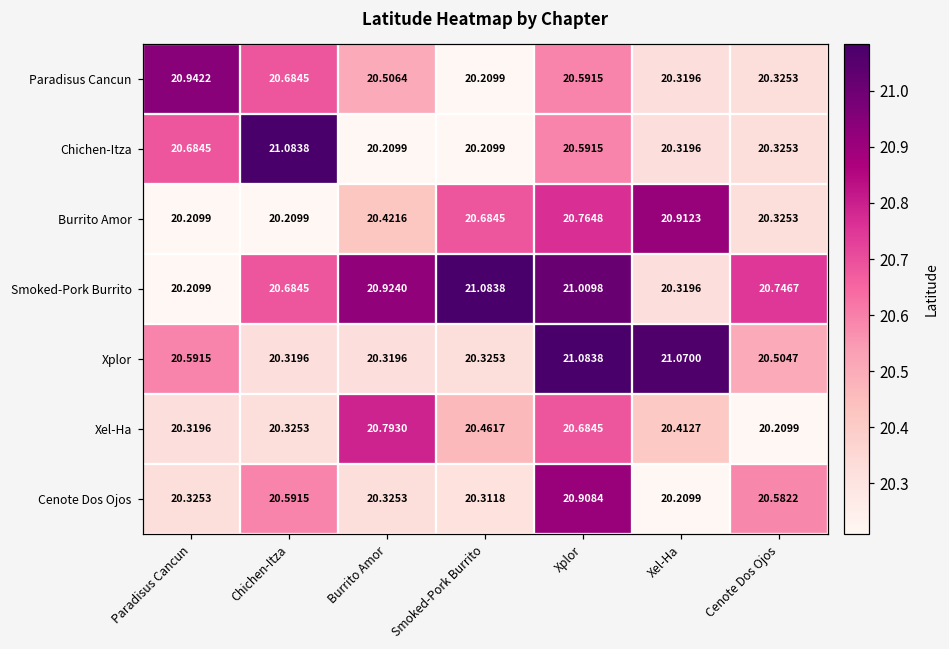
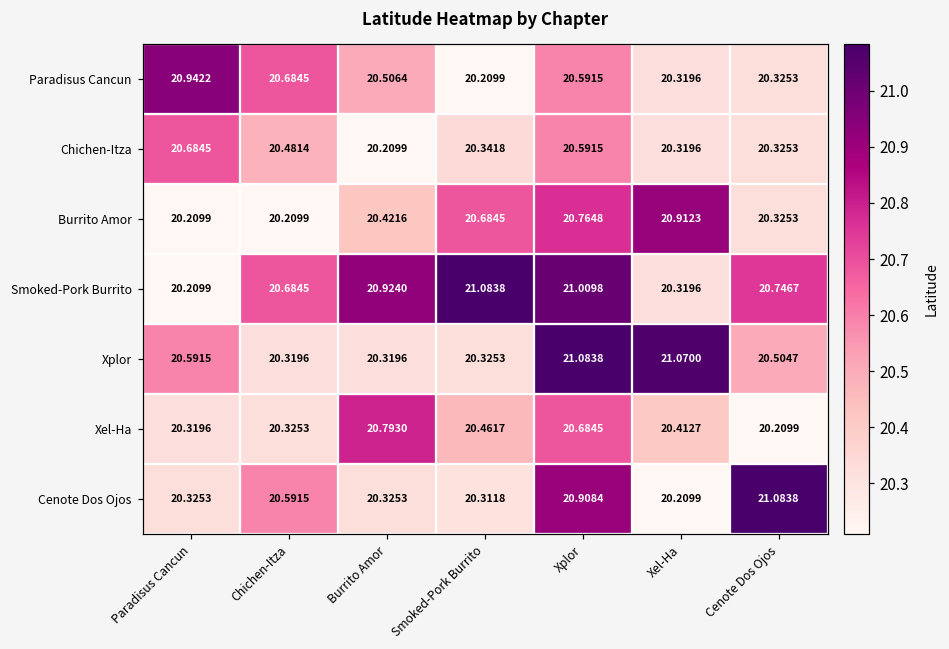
Chichen-Itza, Chichen-Itza: 21.0838 -> 20.4814
Chichen-Itza, Smoked-Pork Burrito: 20.2099 -> 20.3418
Cenote Dos Ojos, Cenote Dos Ojos: 20.5822 -> 21.0838
